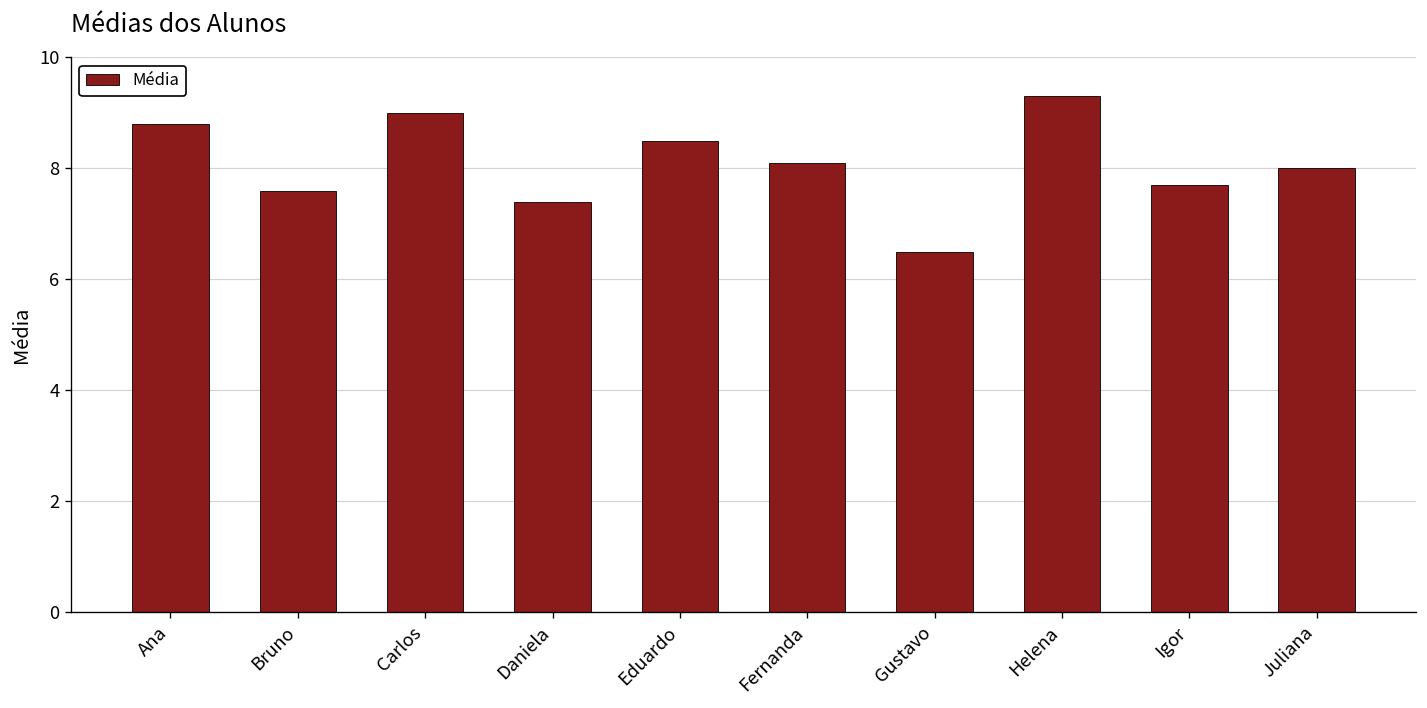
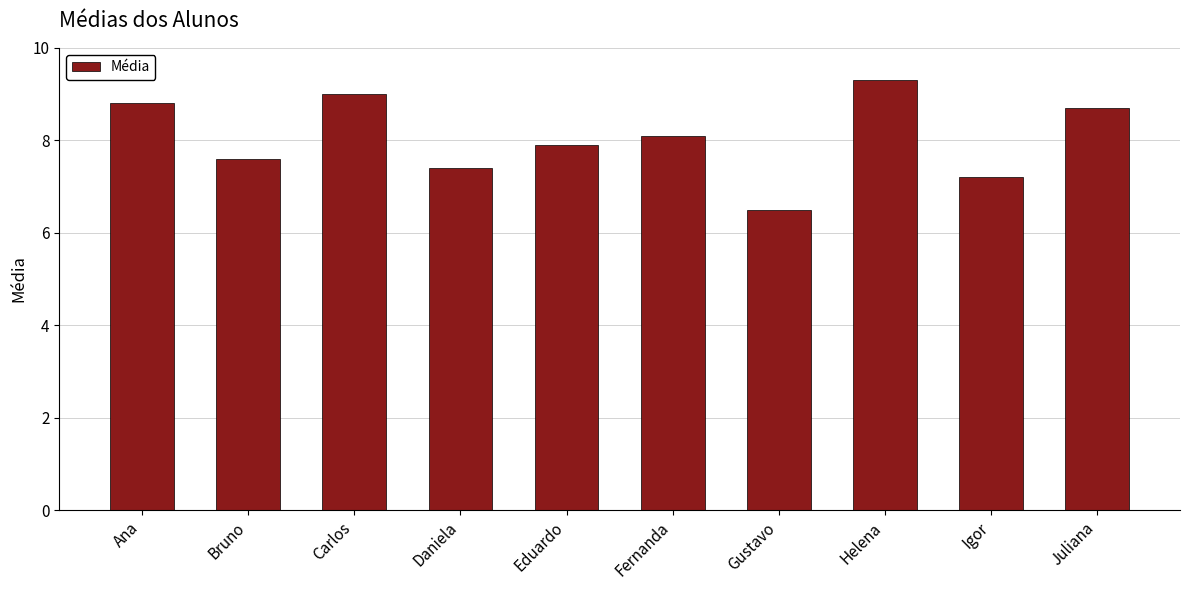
Eduardo: 8.5 -> 7.9
Igor: 7.7 -> 7.2
Juliana: 8.0 -> 8.7
